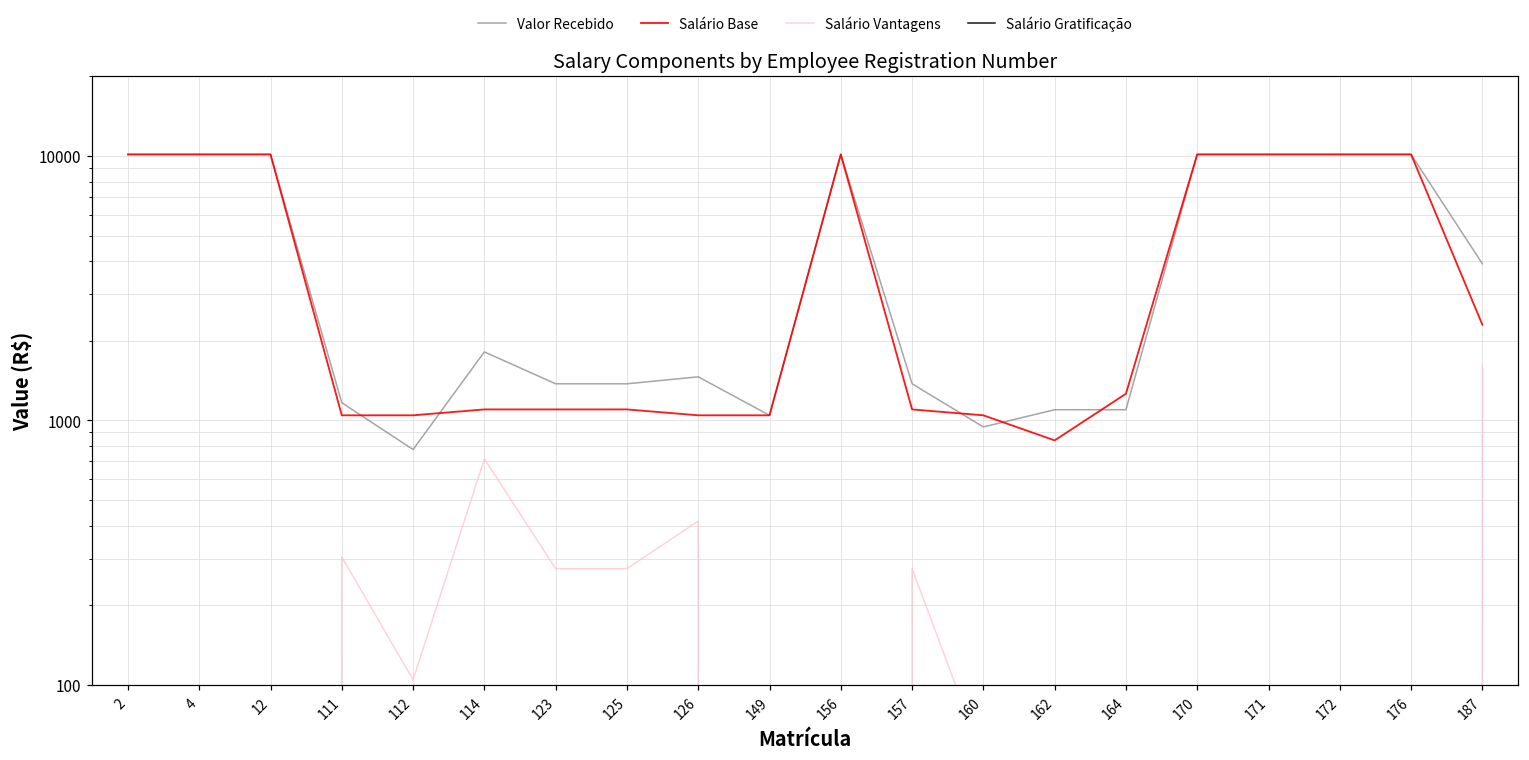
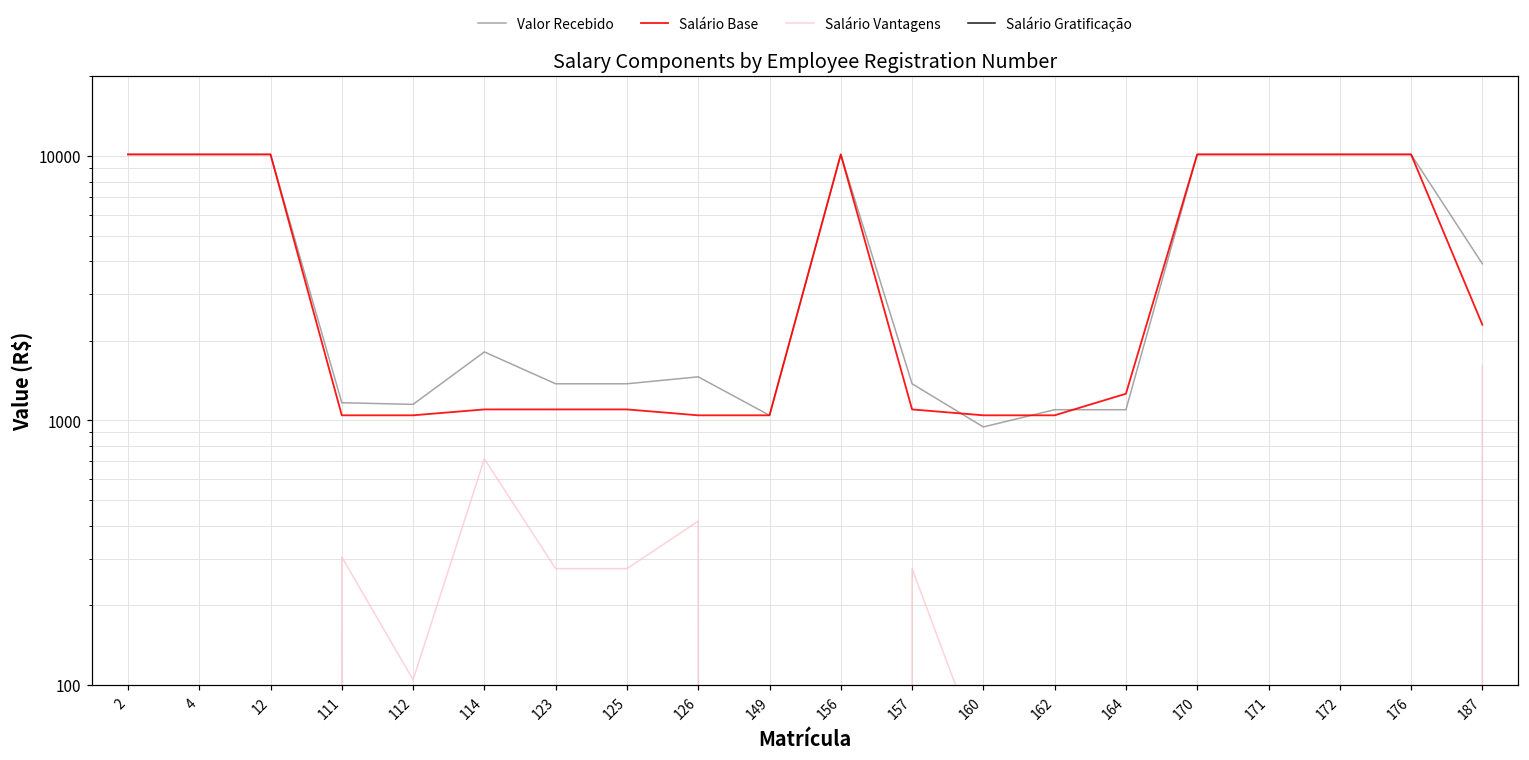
Valor Recebido, 112: 780 -> 1100
Salário Base, 162: 840 -> 1000
